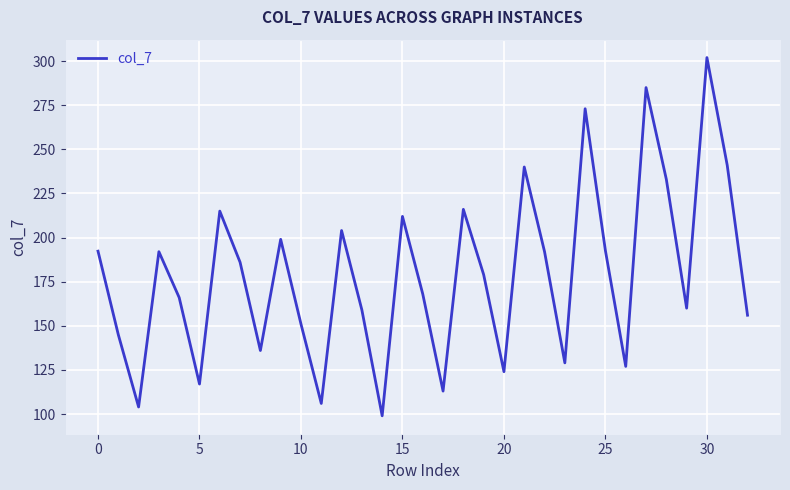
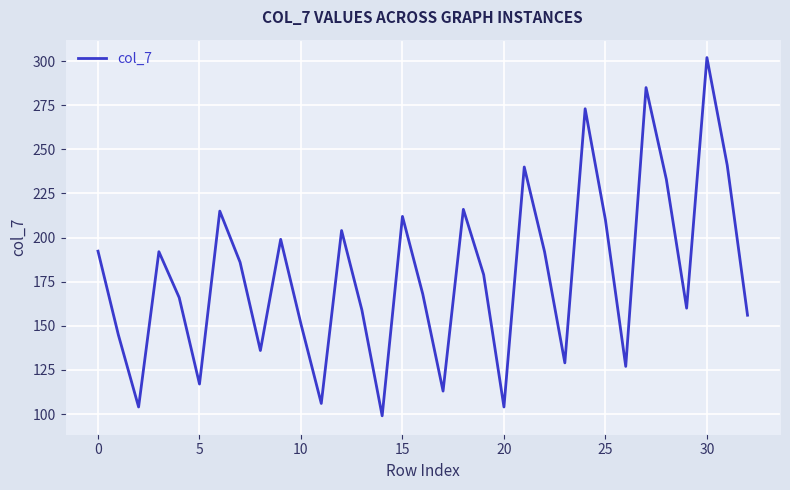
20: 124 -> 104
25: 193 -> 210
